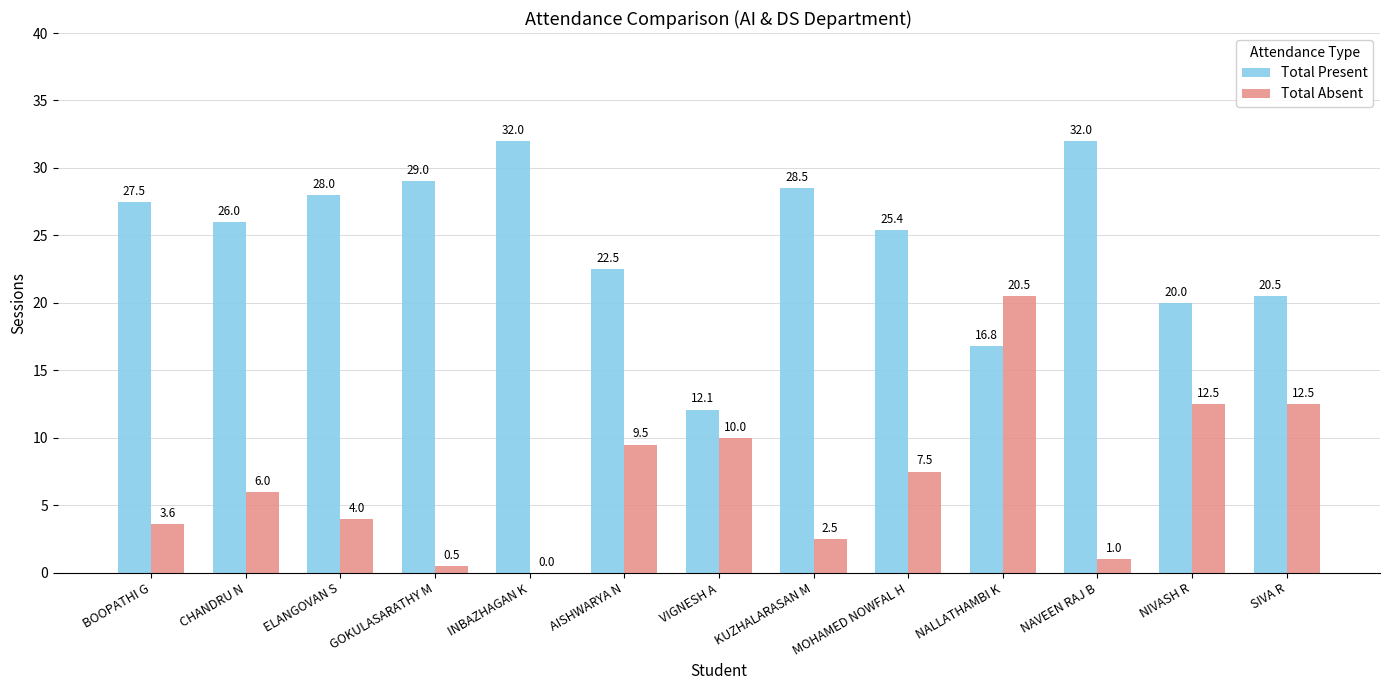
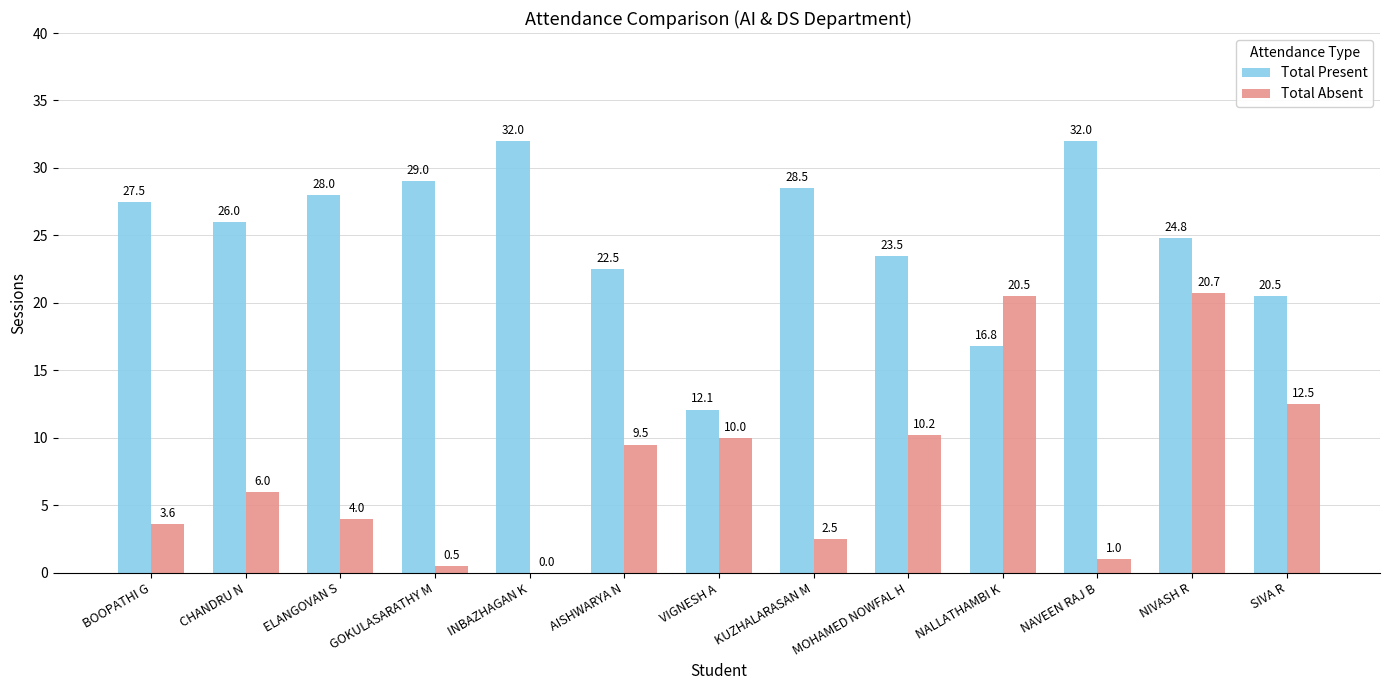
Total Present, MOHAMED NOWFAL H: 25.4 -> 23.5
Total Absent, MOHAMED NOWFAL H: 7.5 -> 10.2
Total Present, NIVASH R: 20.0 -> 24.8
Total Absent, NIVASH R: 12.5 -> 20.7
